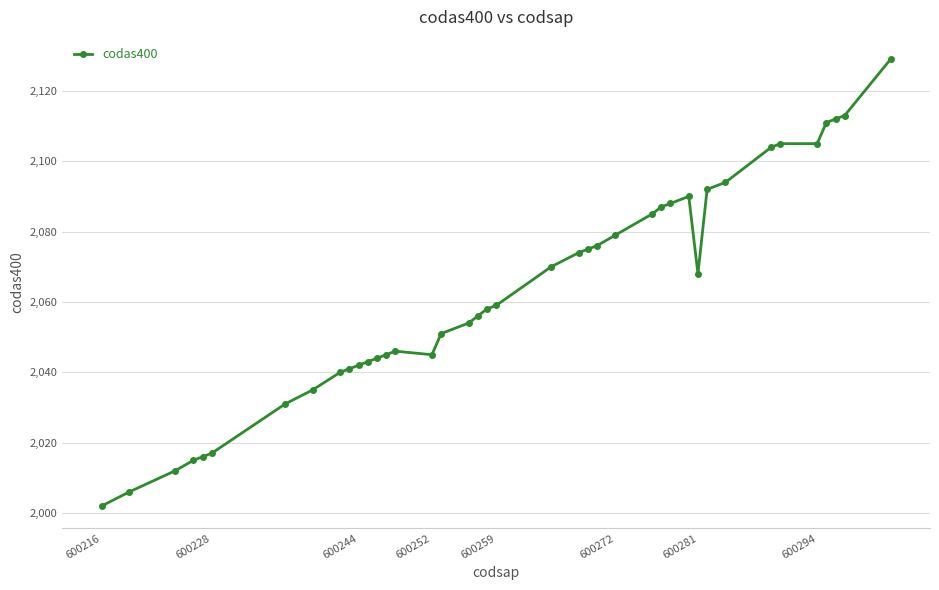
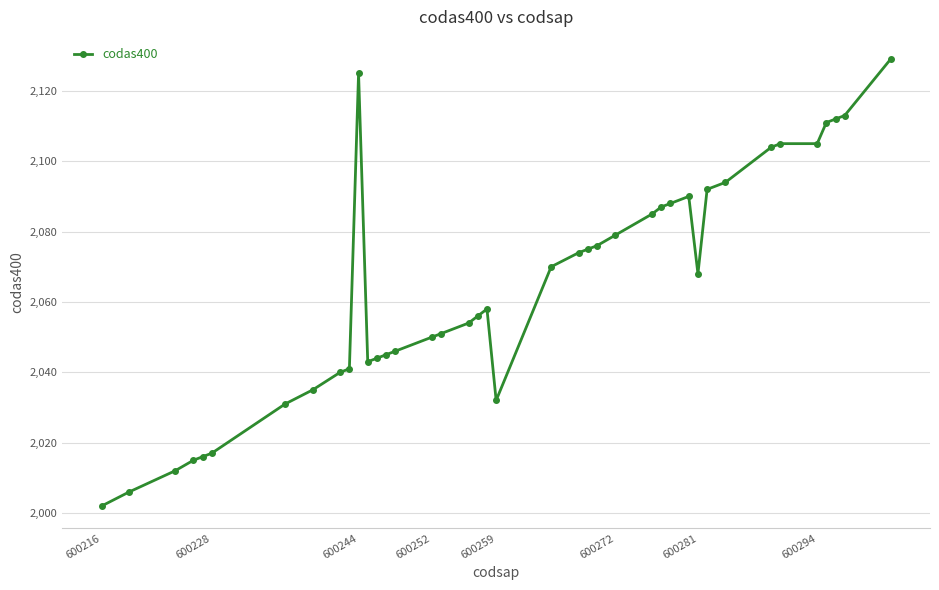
600244: 2,042 -> 2,125
600252: 2,045 -> 2,050
600259: 2,059 -> 2,032
